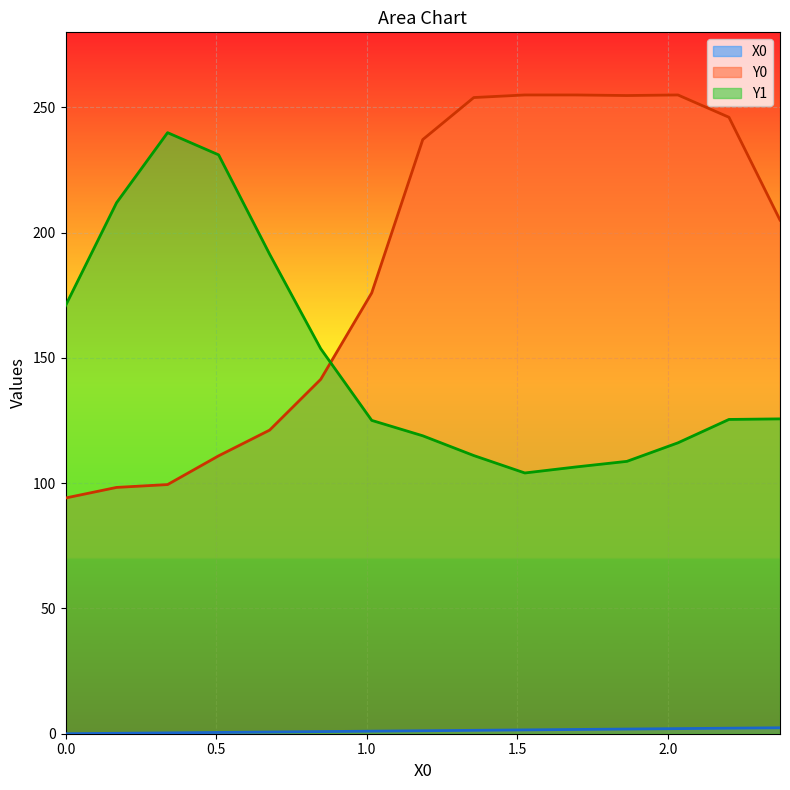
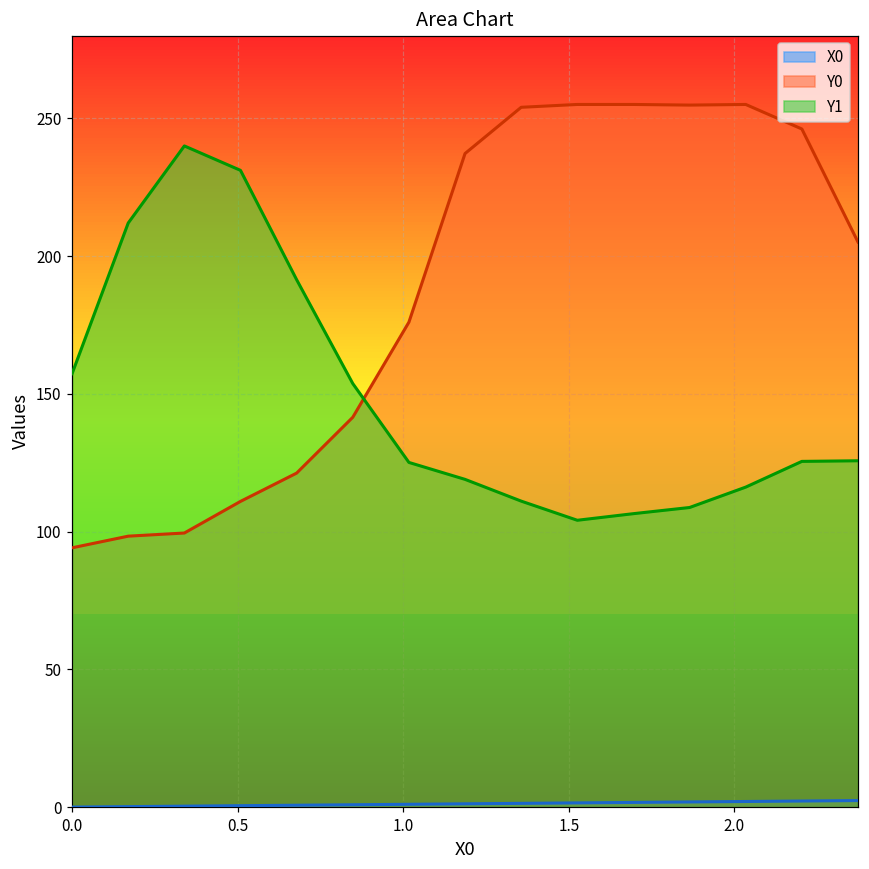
Y1, 0.0: 171 -> 157
